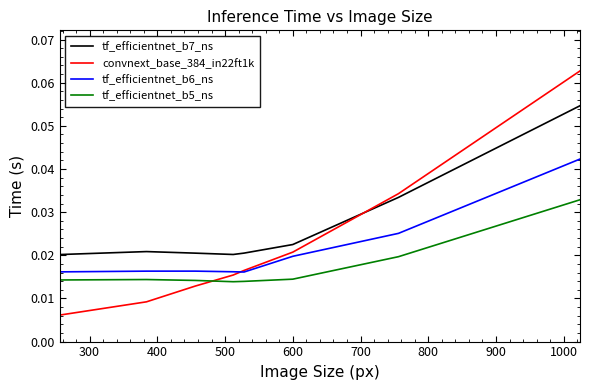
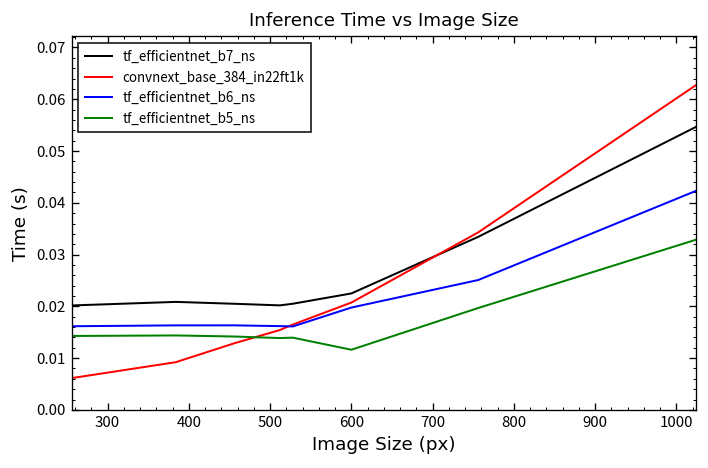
tf_efficientnet_b5_ns, 600: 0.014 -> 0.012
